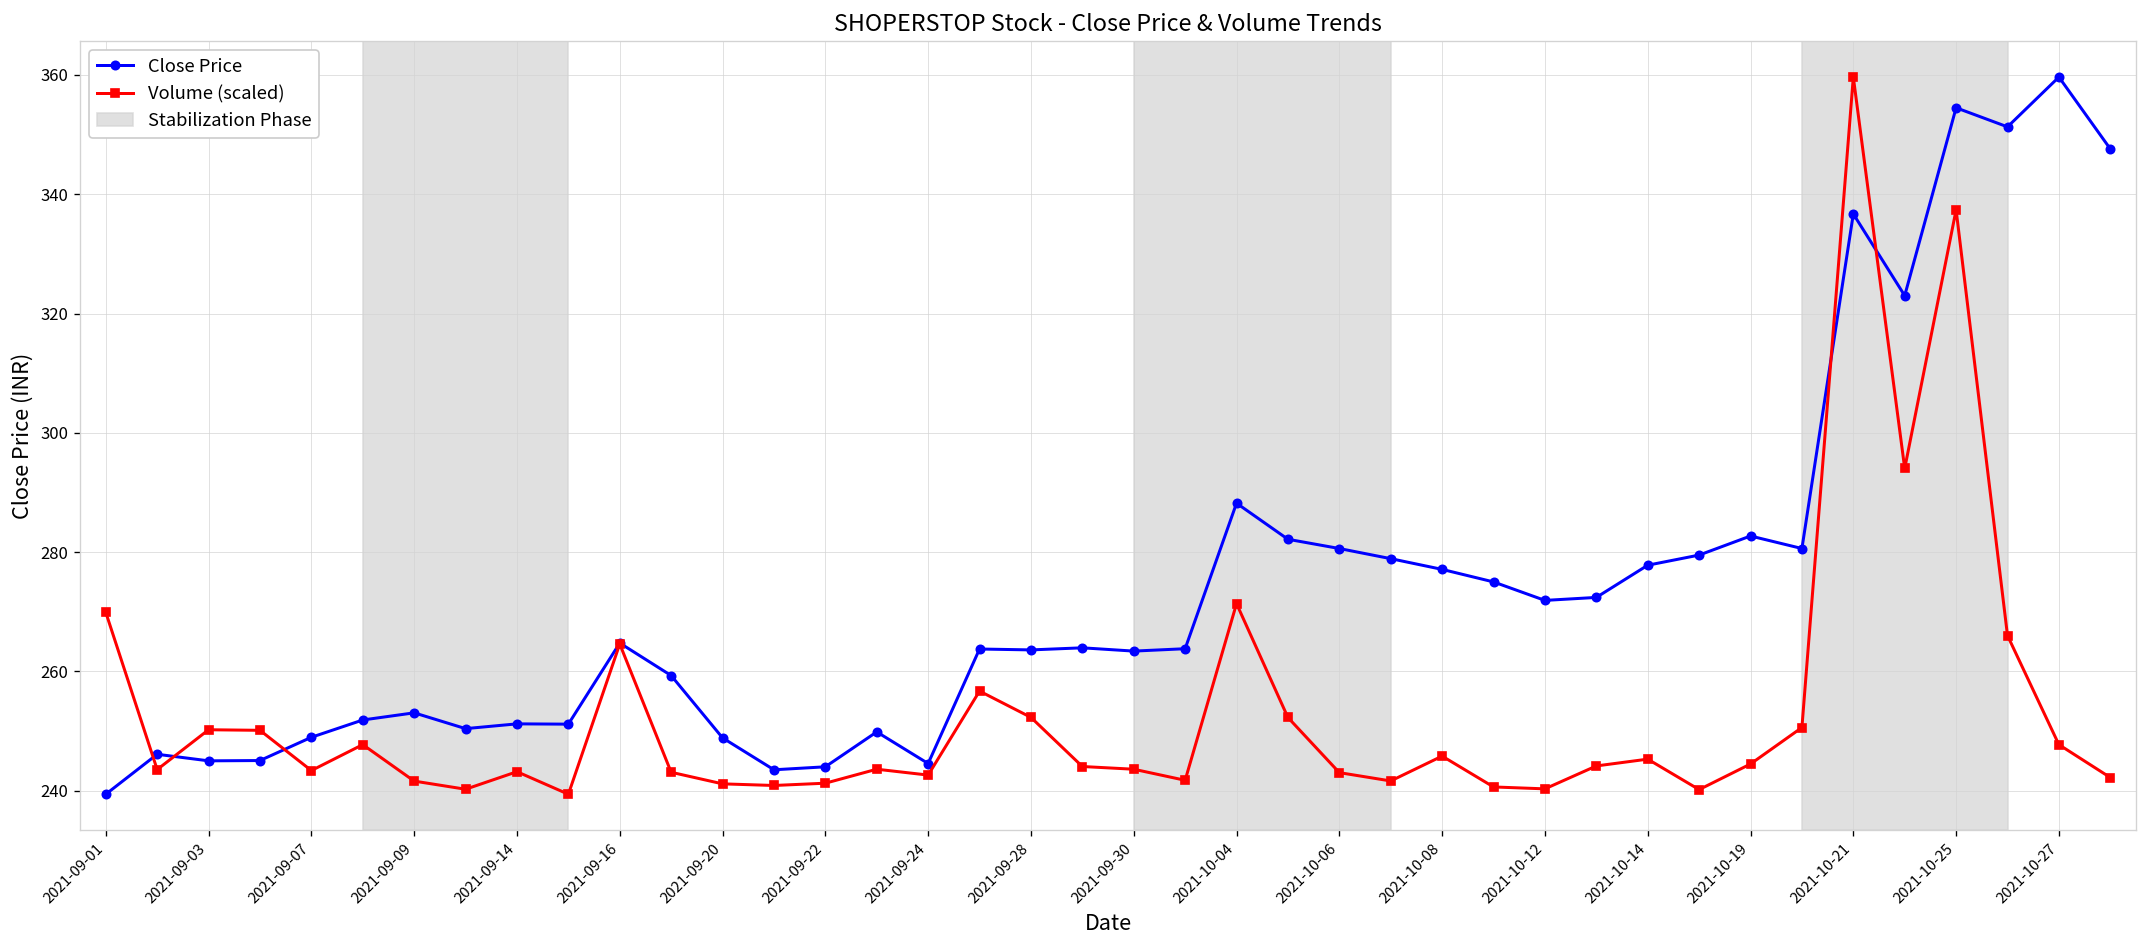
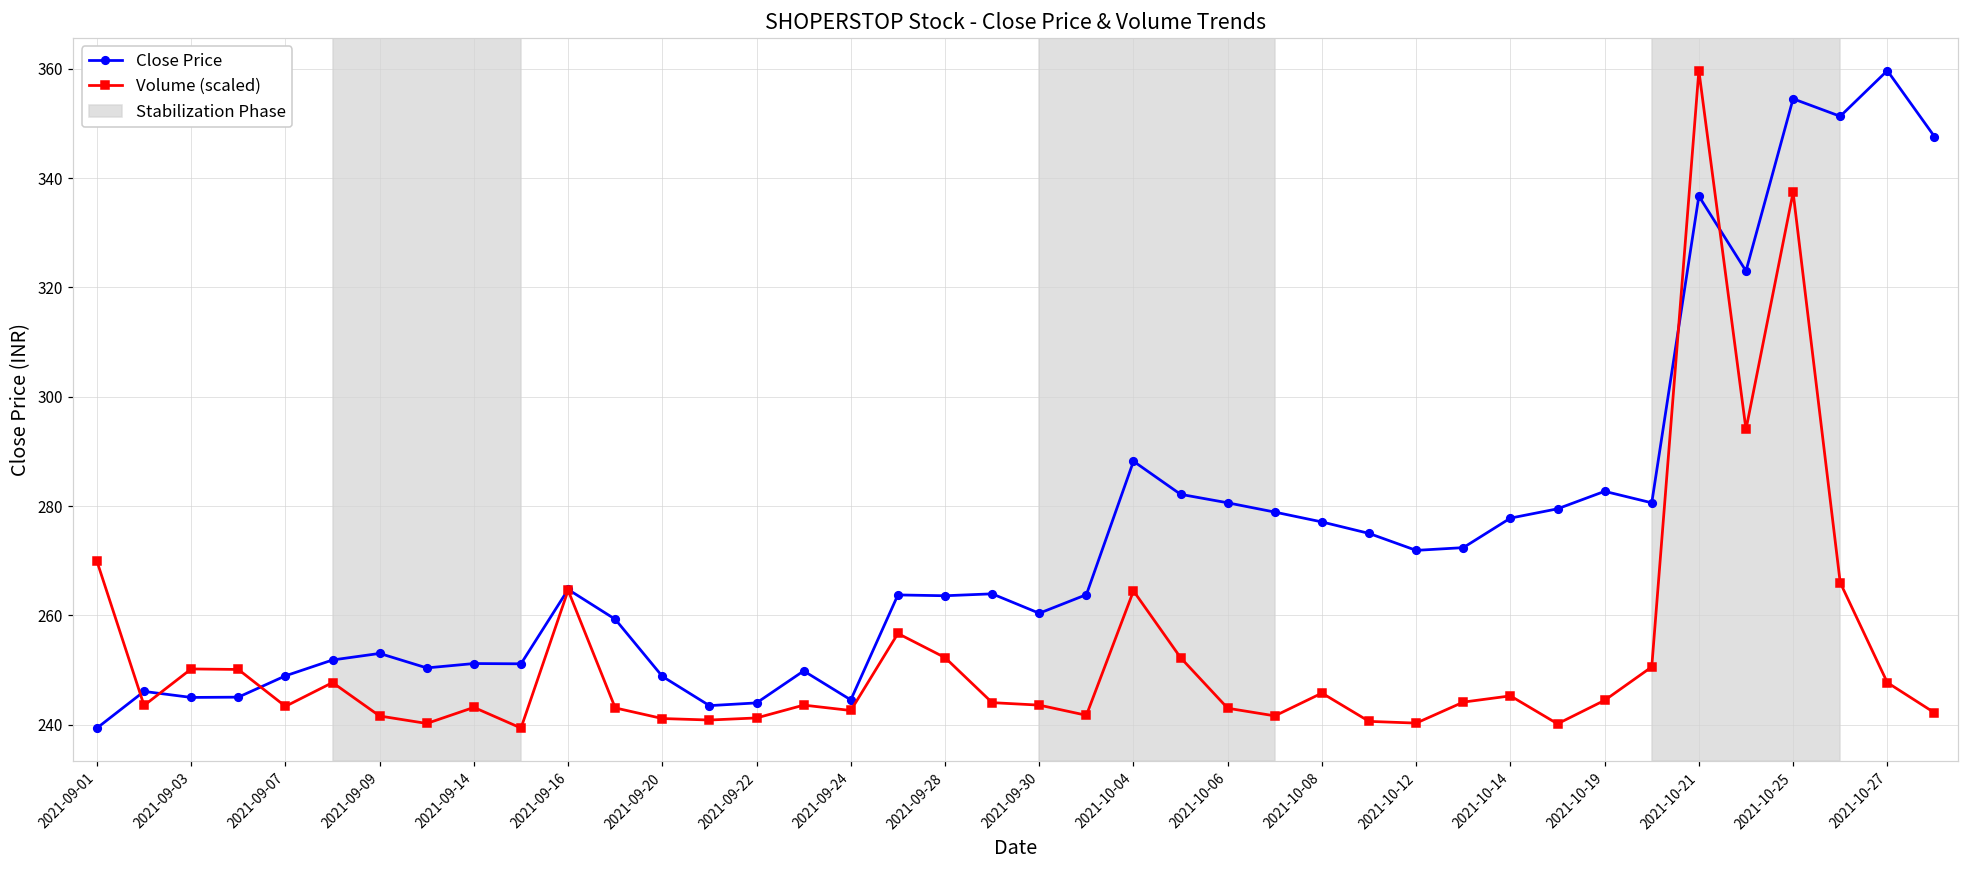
Close Price, 2021-09-30: 263 -> 260
Volume (scaled), 2021-10-04: 271 -> 264
